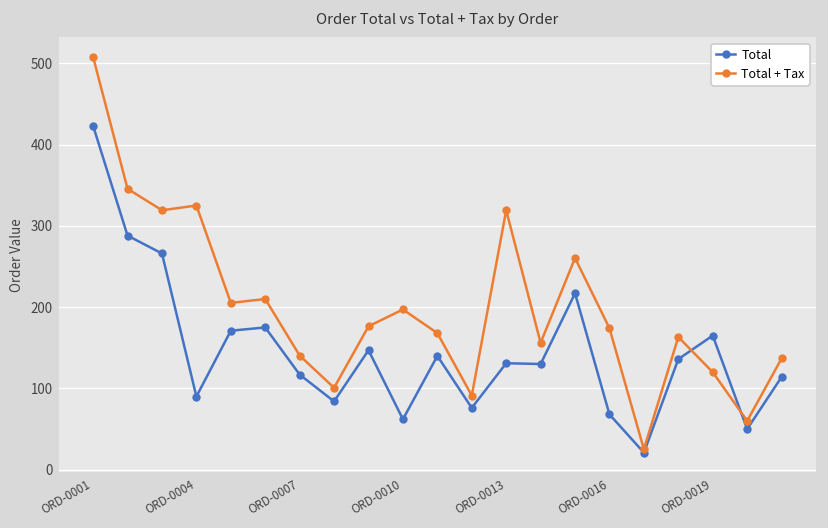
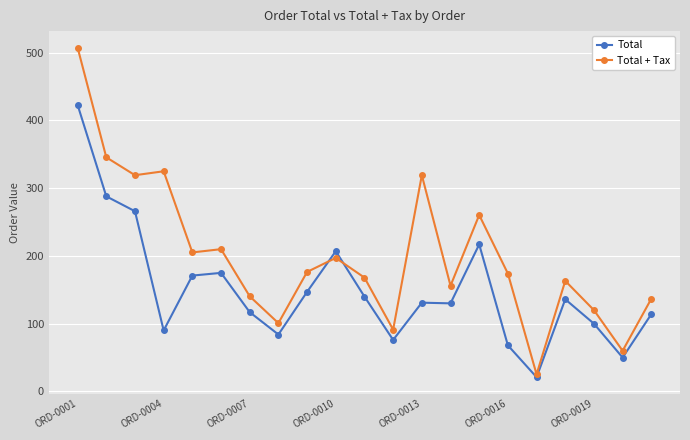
Total, ORD-0010: 60 -> 210
Total, ORD-0019: 170 -> 100
